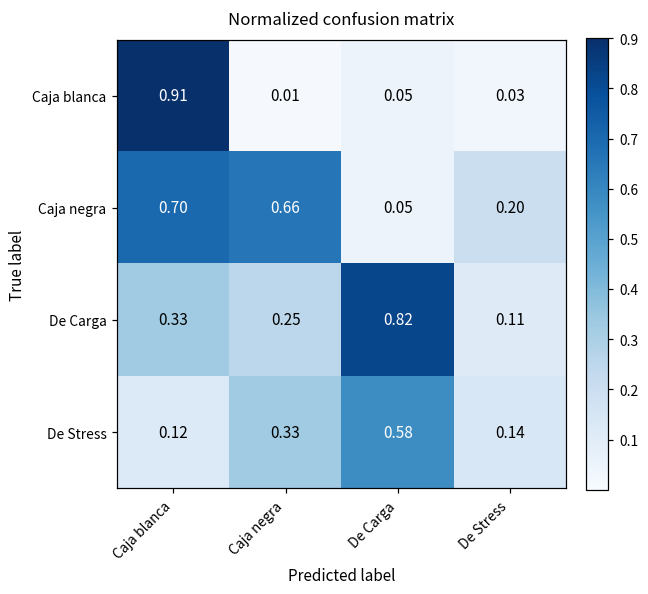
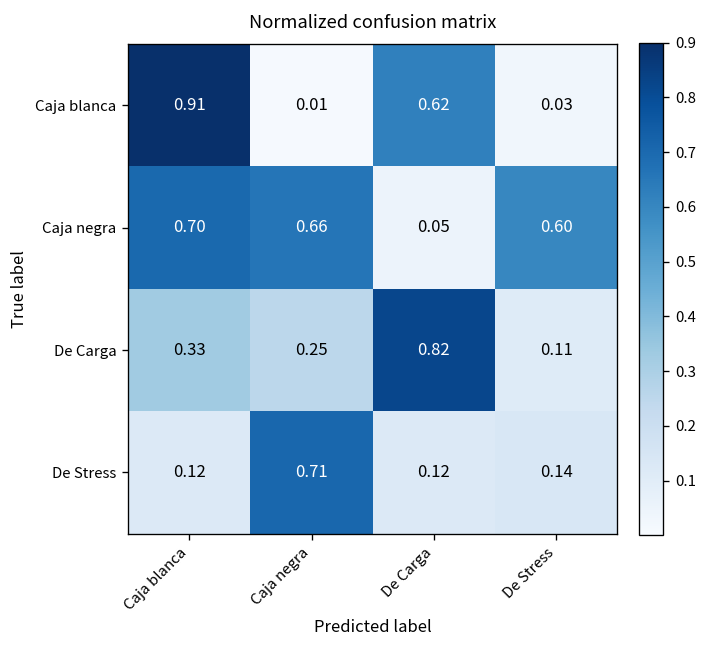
Caja blanca, De Carga: 0.05 -> 0.62
Caja negra, De Stress: 0.20 -> 0.60
De Stress, Caja negra: 0.33 -> 0.71
De Stress, De Carga: 0.58 -> 0.12
